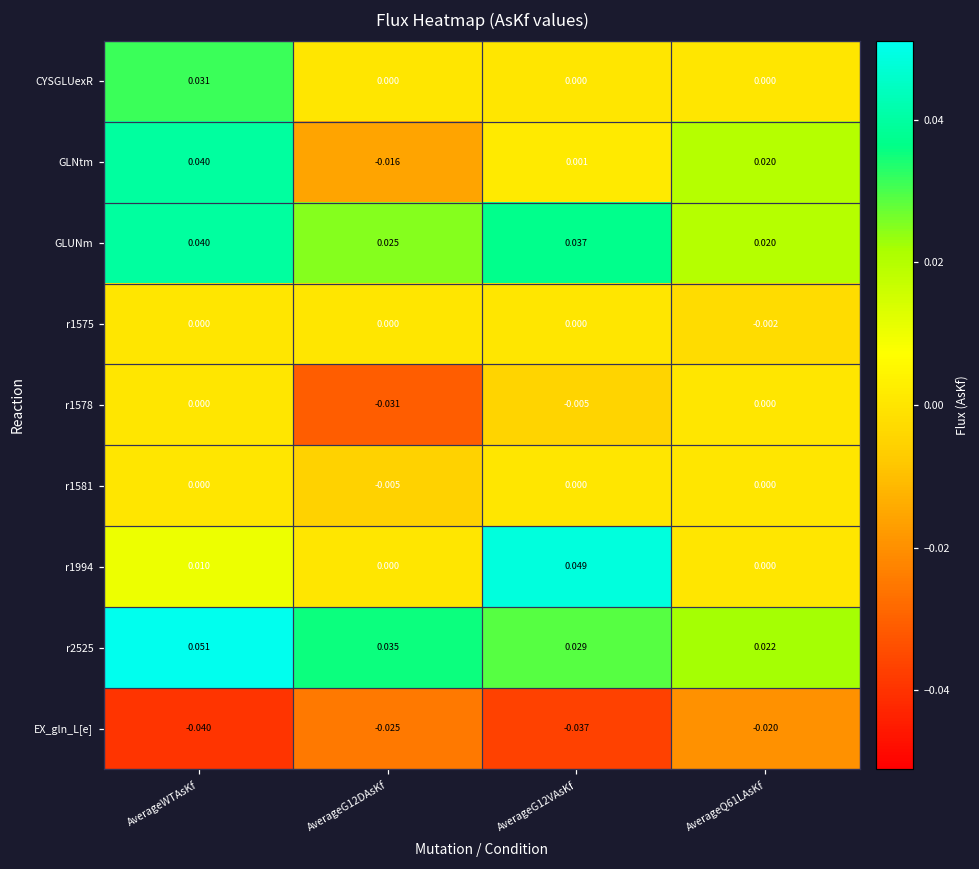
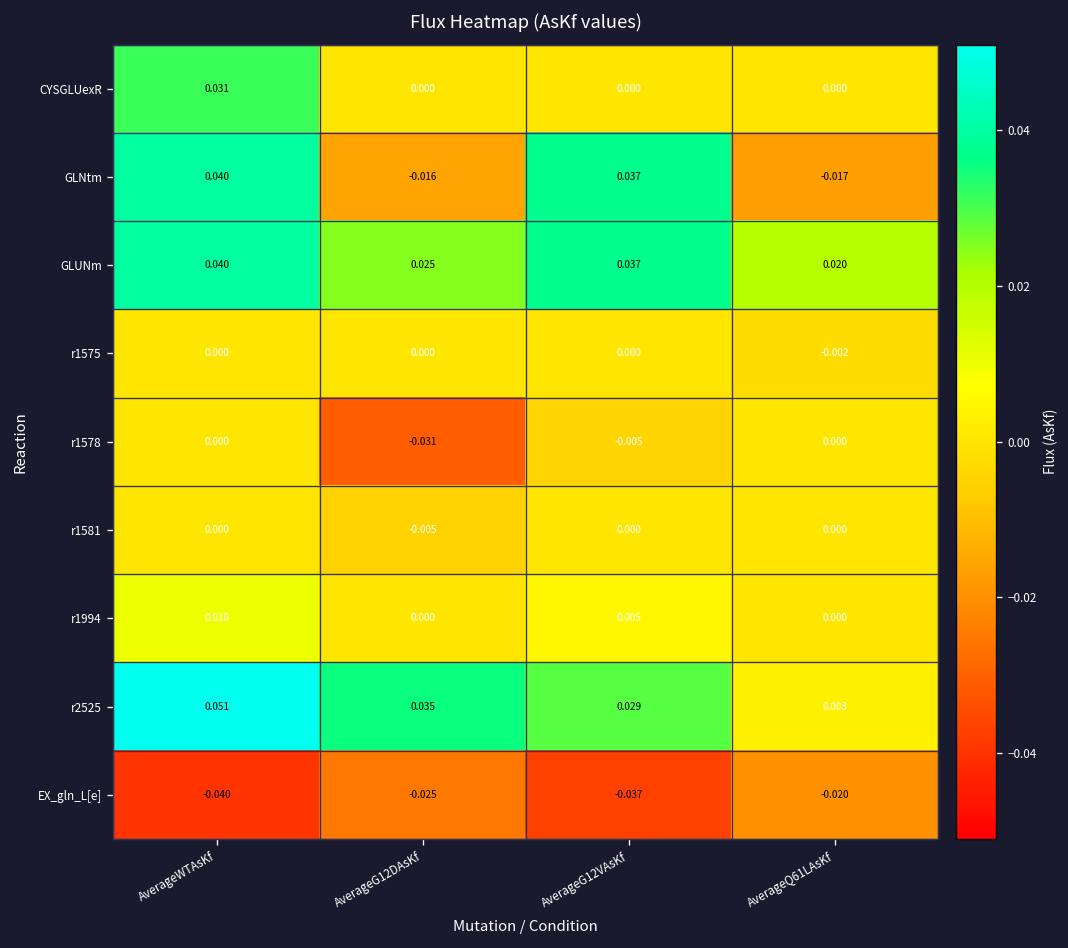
GLNtm, AverageG12VAsKf: 0.001 -> 0.037
GLNtm, AverageQ61LAsKf: 0.020 -> -0.017
r1994, AverageG12VAsKf: 0.049 -> 0.005
r2525, AverageQ61LAsKf: 0.022 -> 0.003
